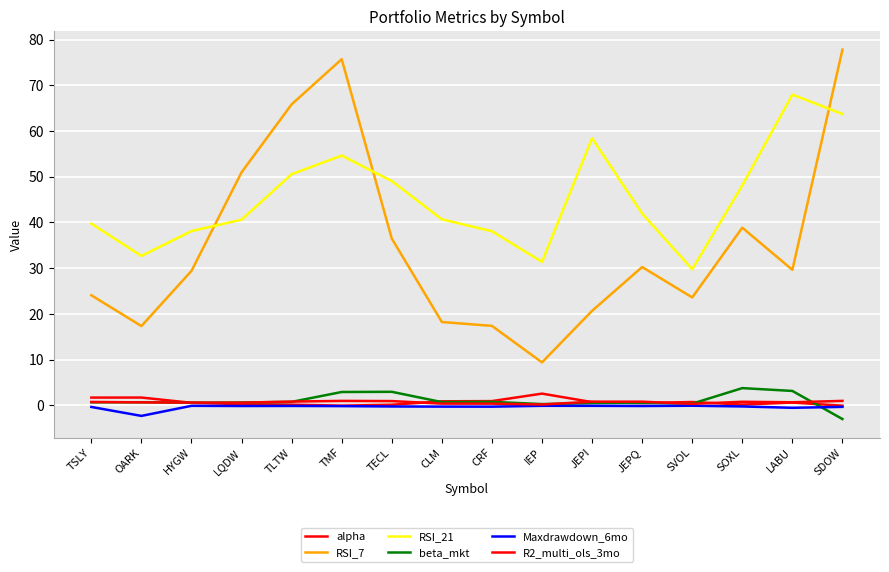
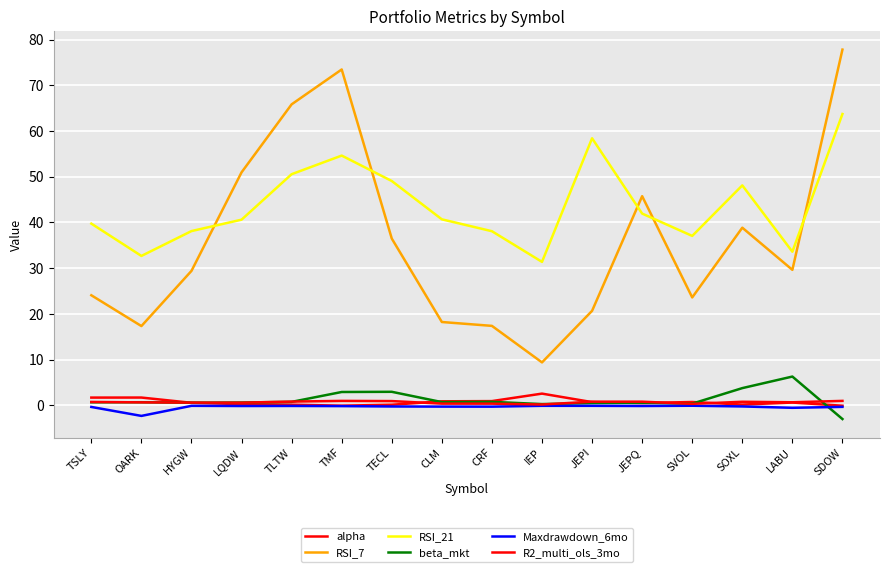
RSI_7, TMF: 76 -> 73
RSI_7, JEPQ: 30 -> 46
RSI_21, SVOL: 30 -> 37
RSI_21, LABU: 68 -> 34
beta_mkt, LABU: 3 -> 6
